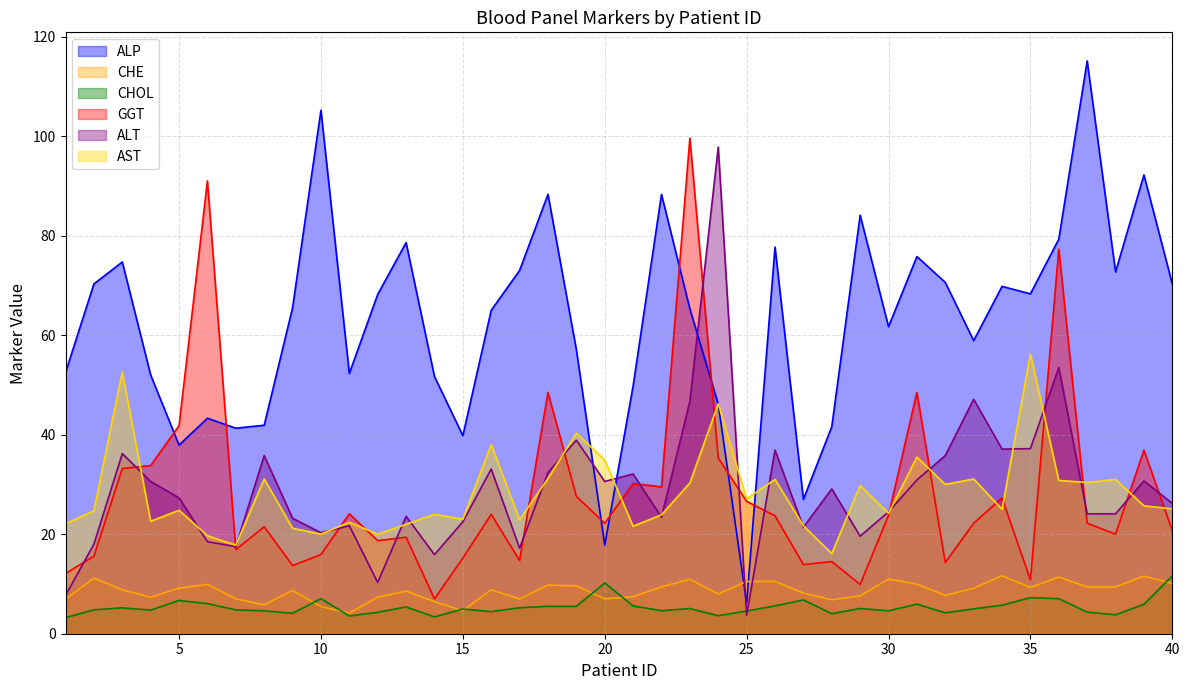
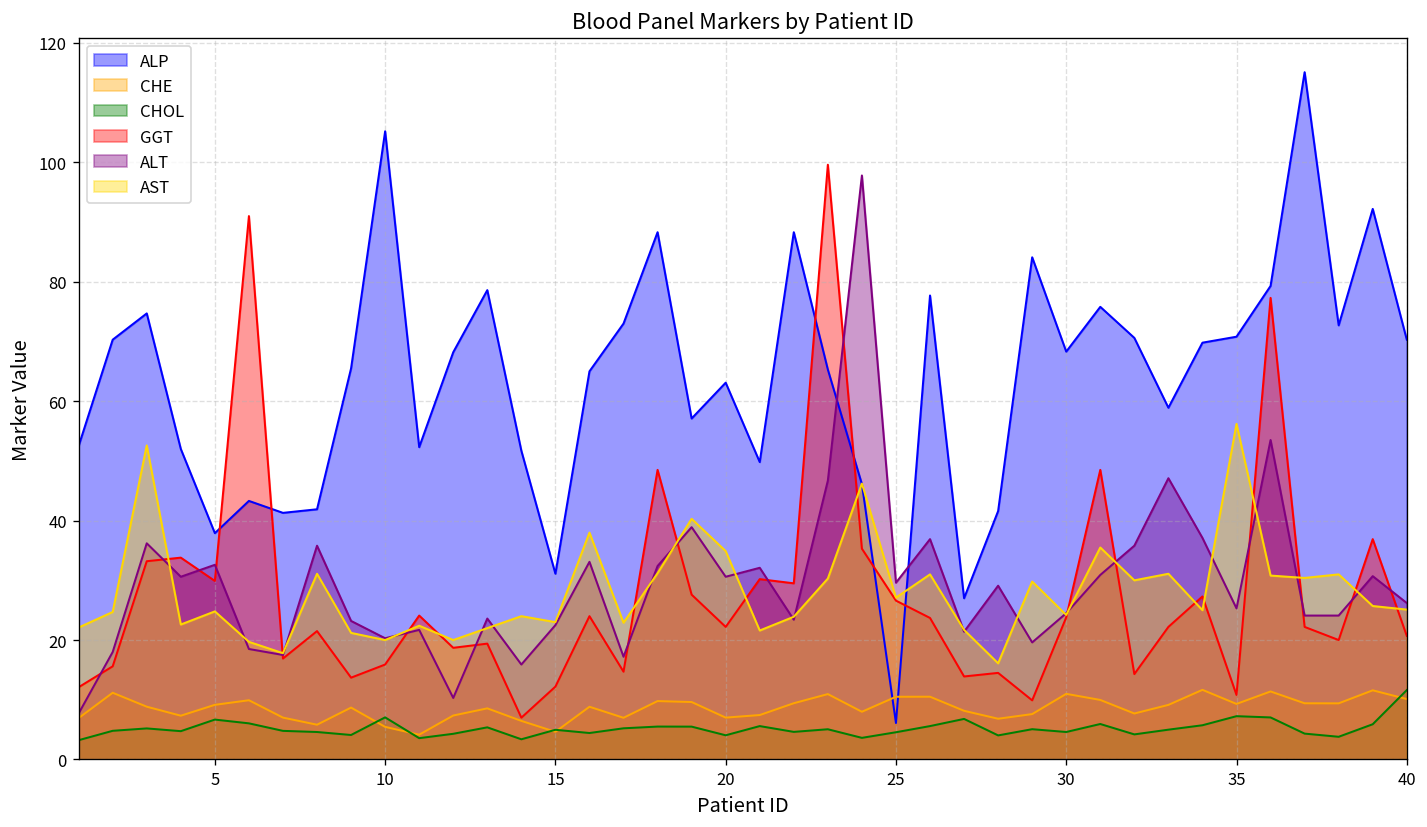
GGT, 5: 42 -> 30
ALT, 5: 27 -> 33
ALP, 15: 40 -> 31
GGT, 15: 15 -> 12
ALP, 20: 18 -> 63
CHOL, 20: 10 -> 4
ALT, 25: 4 -> 30
ALP, 30: 62 -> 68
ALP, 35: 68 -> 71
ALT, 35: 37 -> 25
